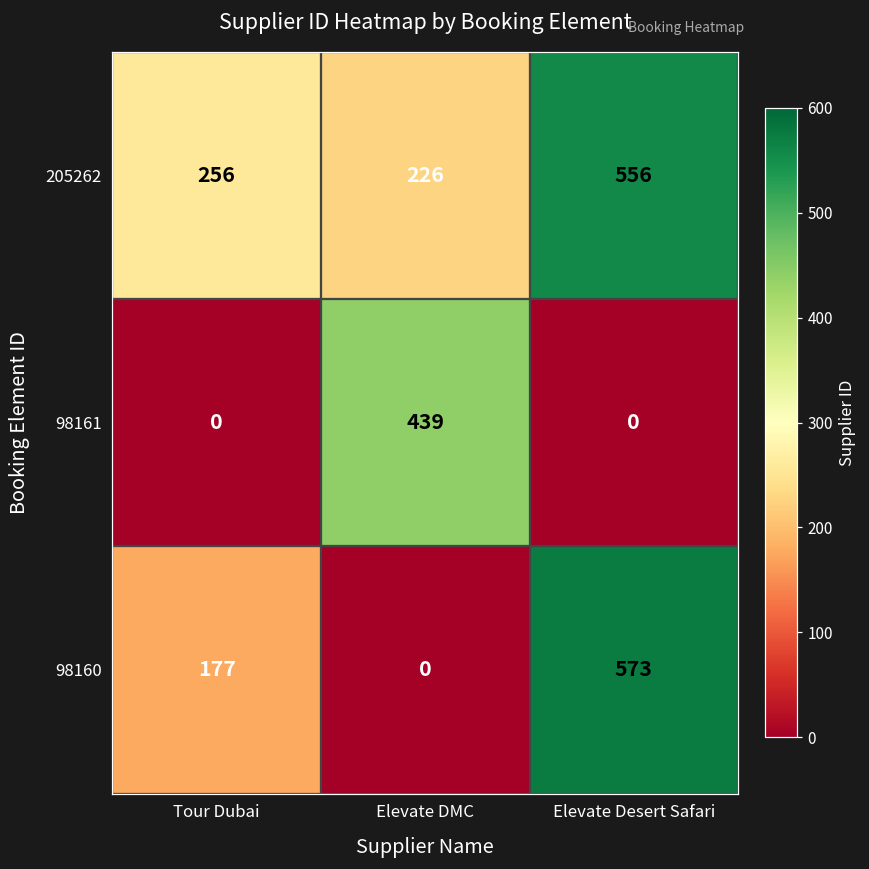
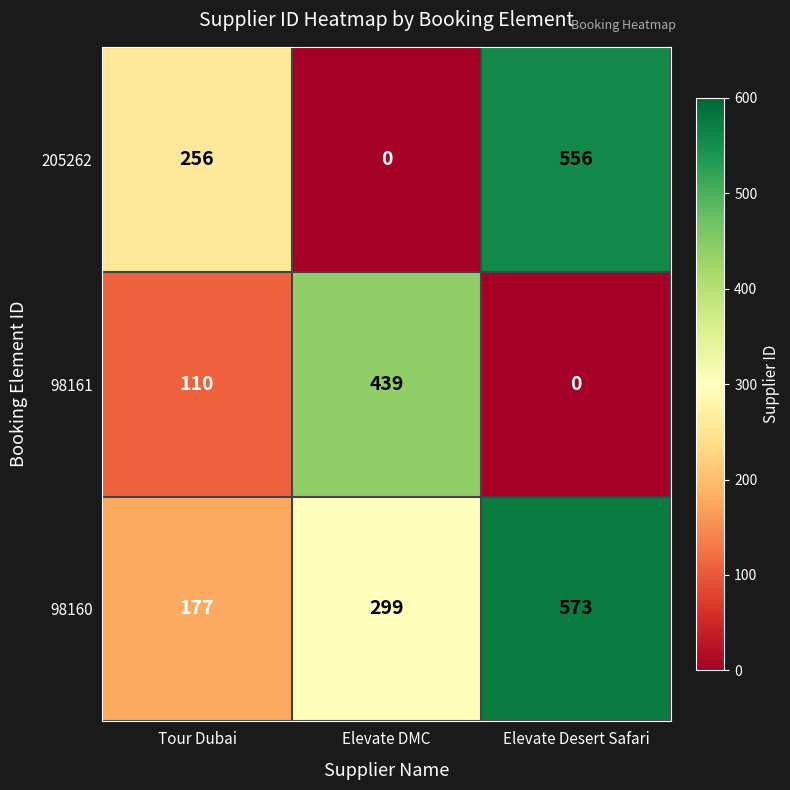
205262, Elevate DMC: 226 -> 0
98161, Tour Dubai: 0 -> 110
98160, Elevate DMC: 0 -> 299
